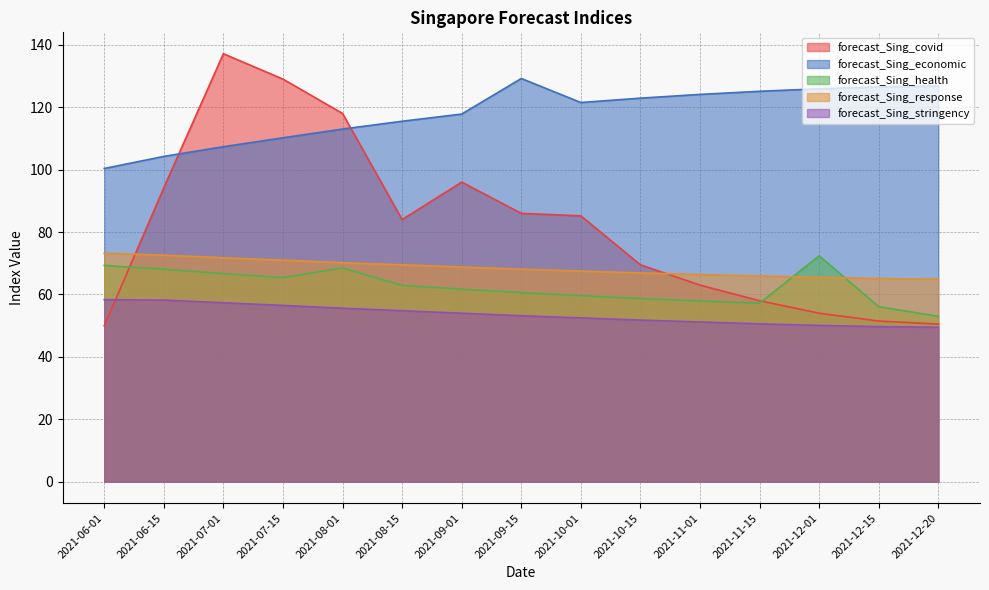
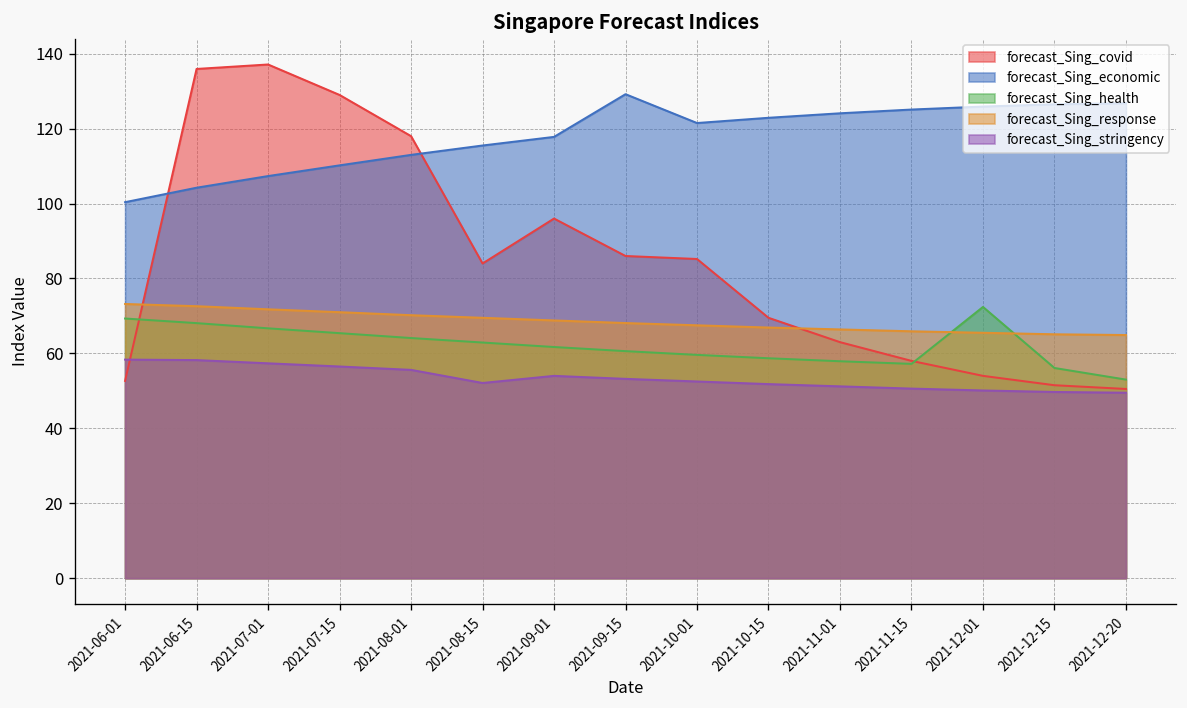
forecast_Sing_covid, 2021-06-01: 50 -> 53
forecast_Sing_covid, 2021-06-15: 94 -> 136
forecast_Sing_health, 2021-08-01: 69 -> 64
forecast_Sing_stringency, 2021-08-15: 55 -> 52
